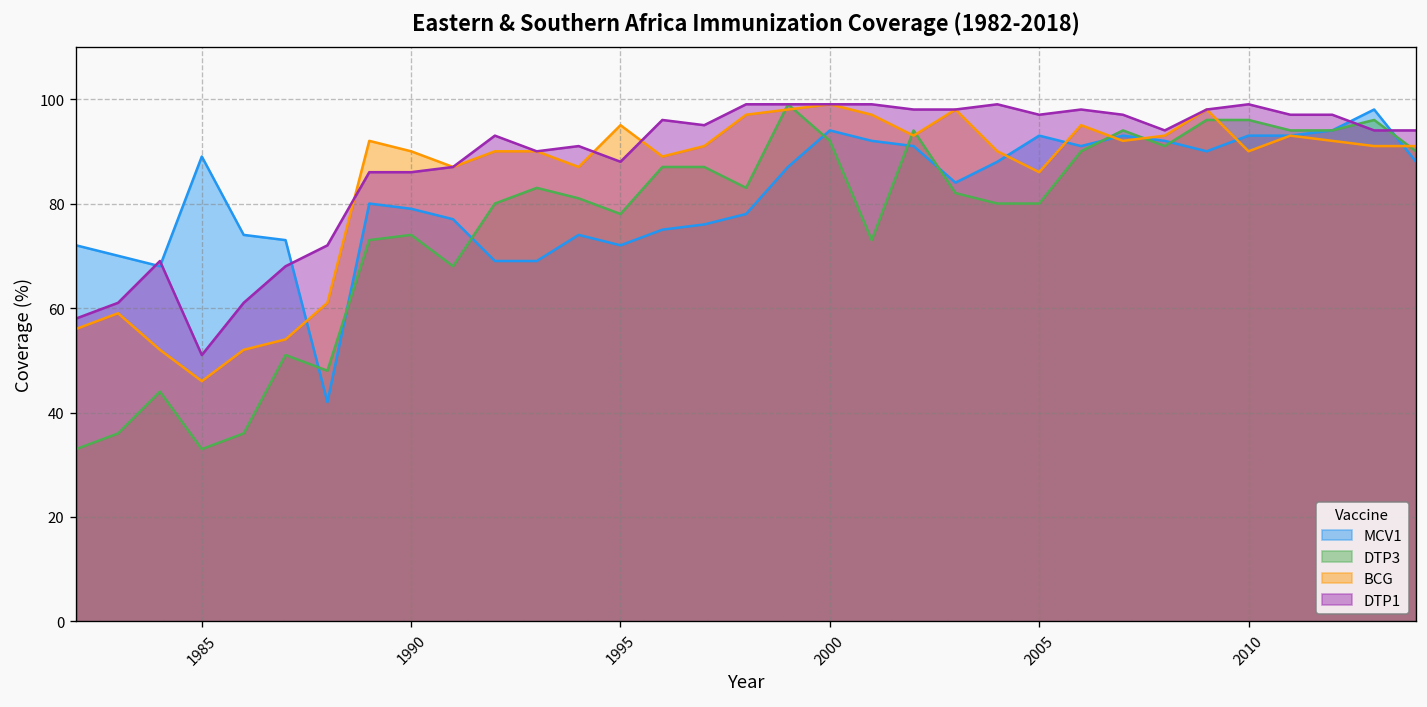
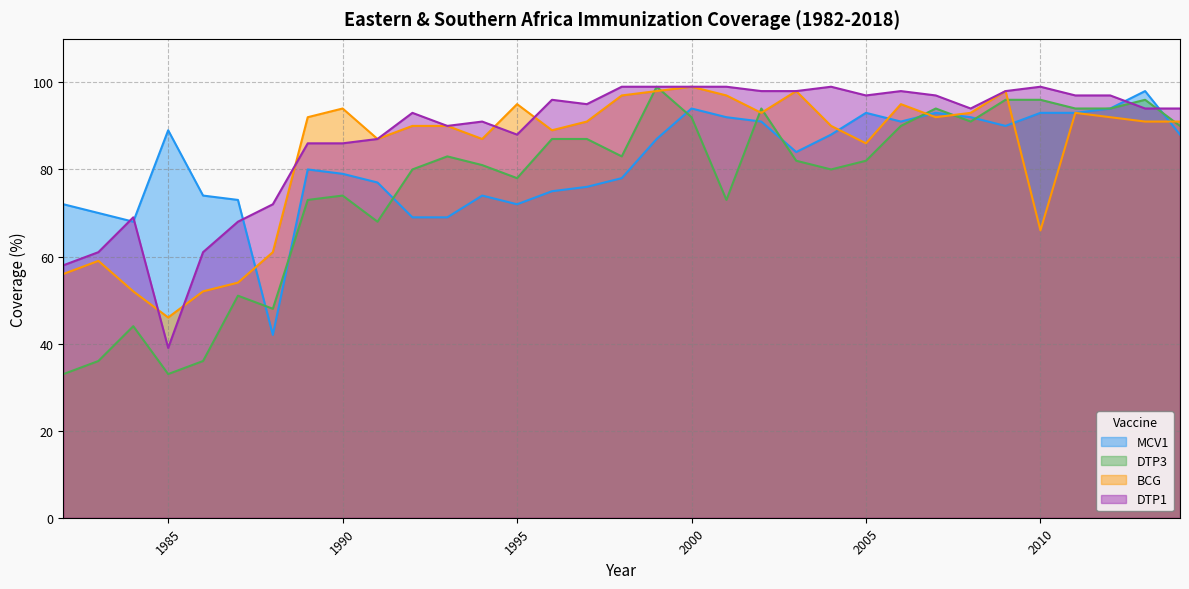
DTP1, 1985: 51 -> 39
BCG, 1990: 90 -> 94
DTP3, 2005: 80 -> 82
BCG, 2010: 90 -> 66
